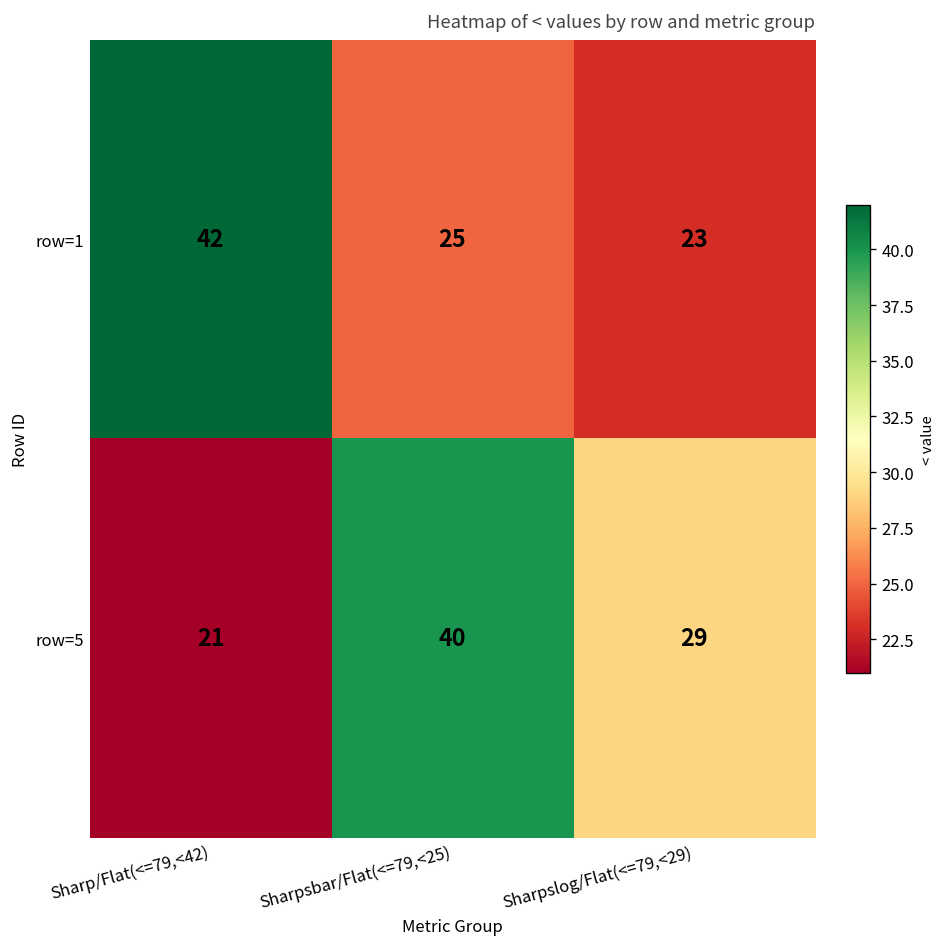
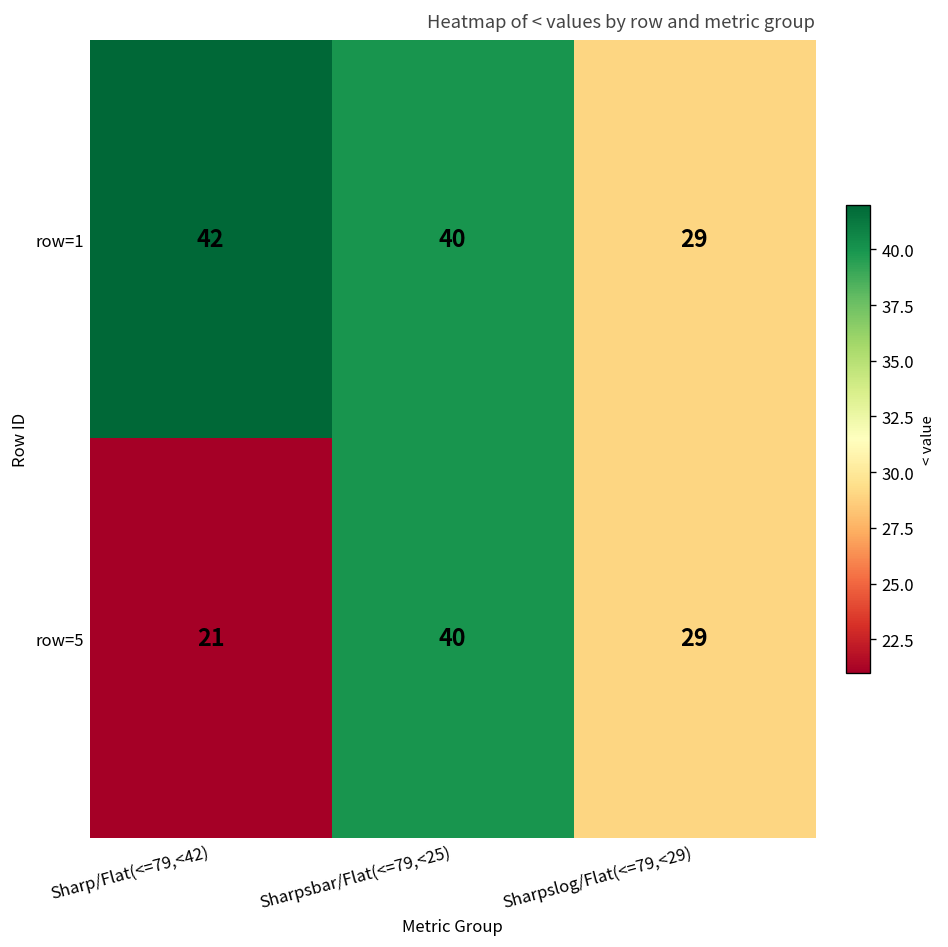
row=1, Sharpsbar/Flat(<=79,<25): 25 -> 40
row=1, Sharpslog/Flat(<=79,<29): 23 -> 29
